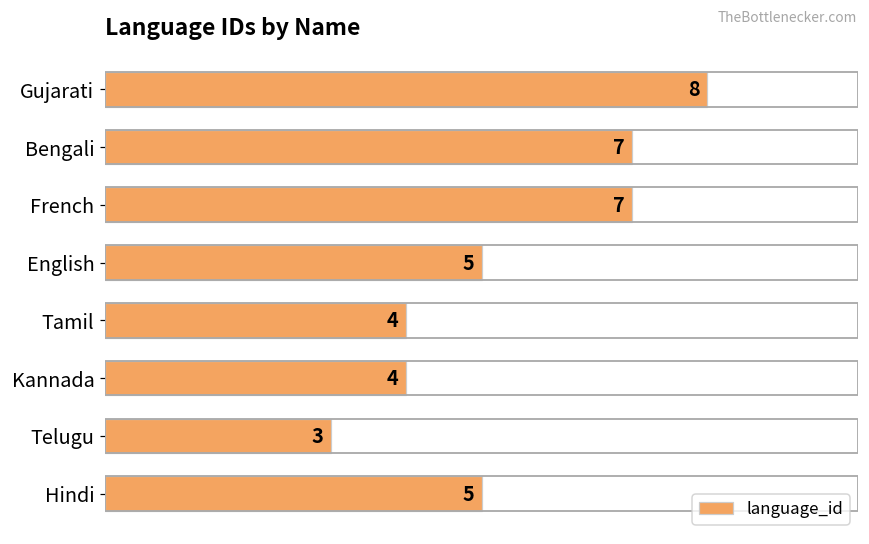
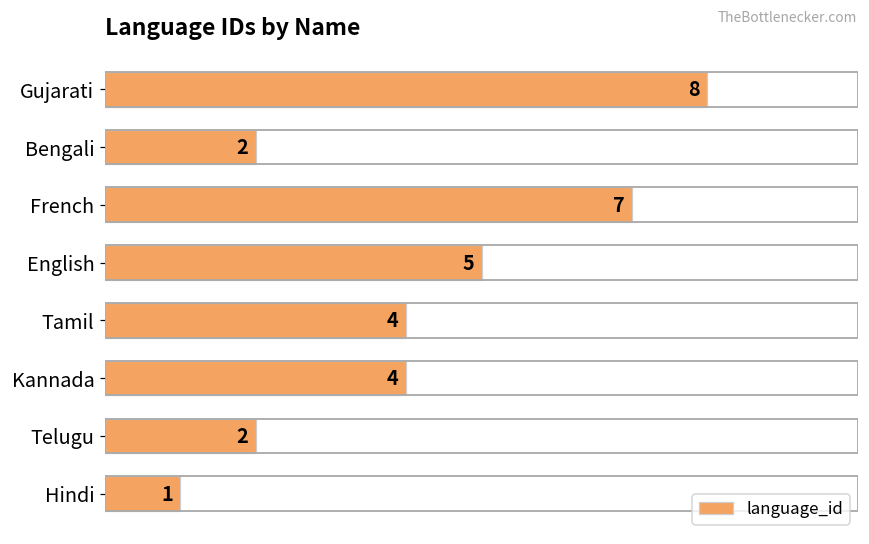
Bengali: 7 -> 2
Telugu: 3 -> 2
Hindi: 5 -> 1
